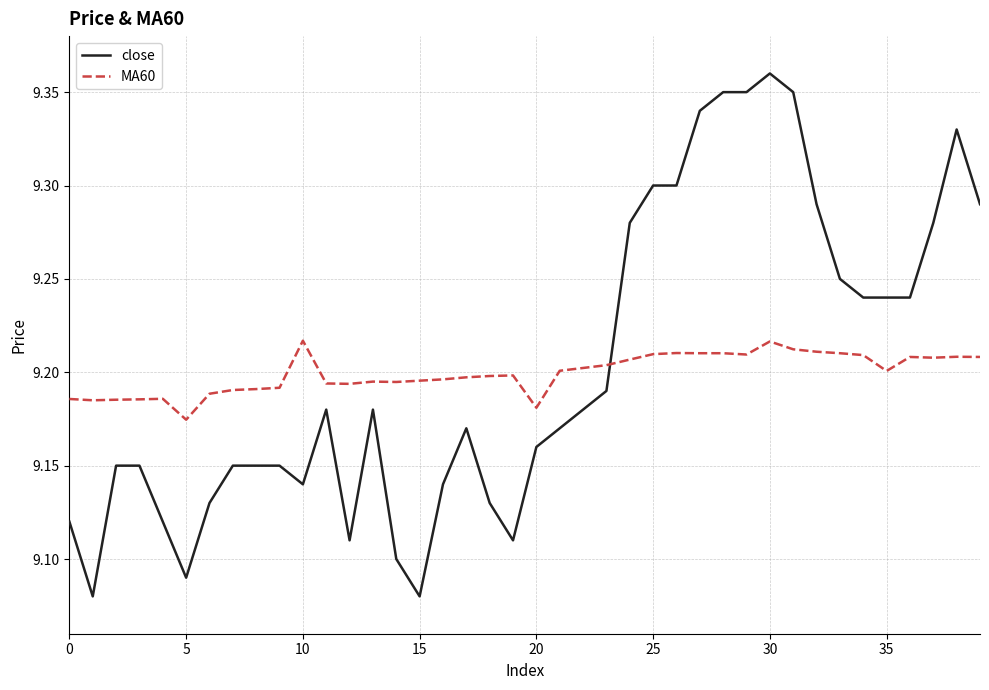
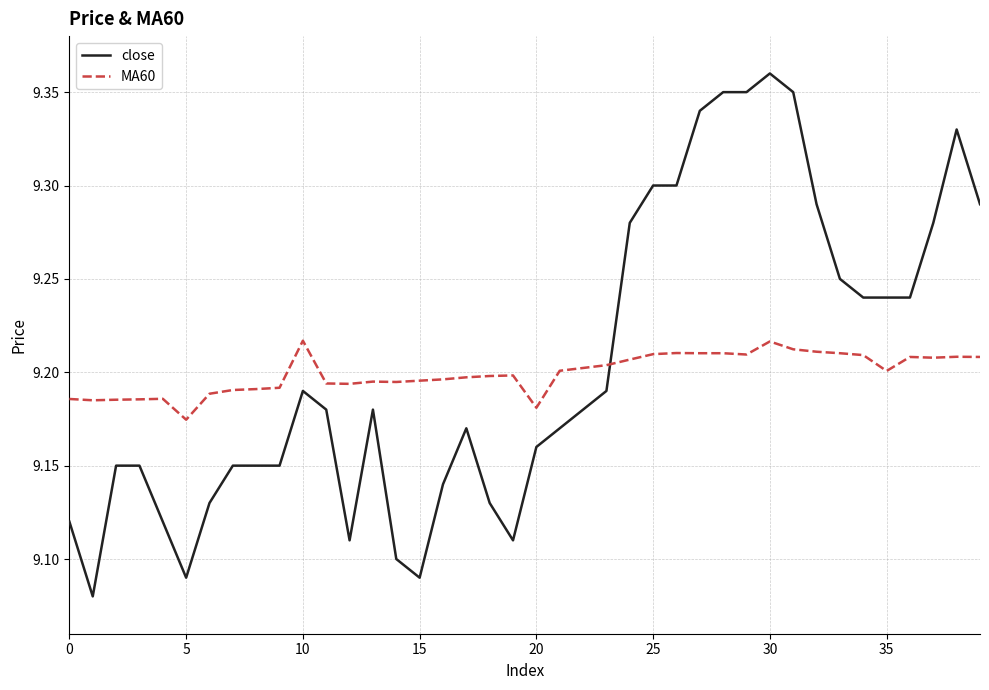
close, 10: 9.14 -> 9.19
close, 15: 9.08 -> 9.09
